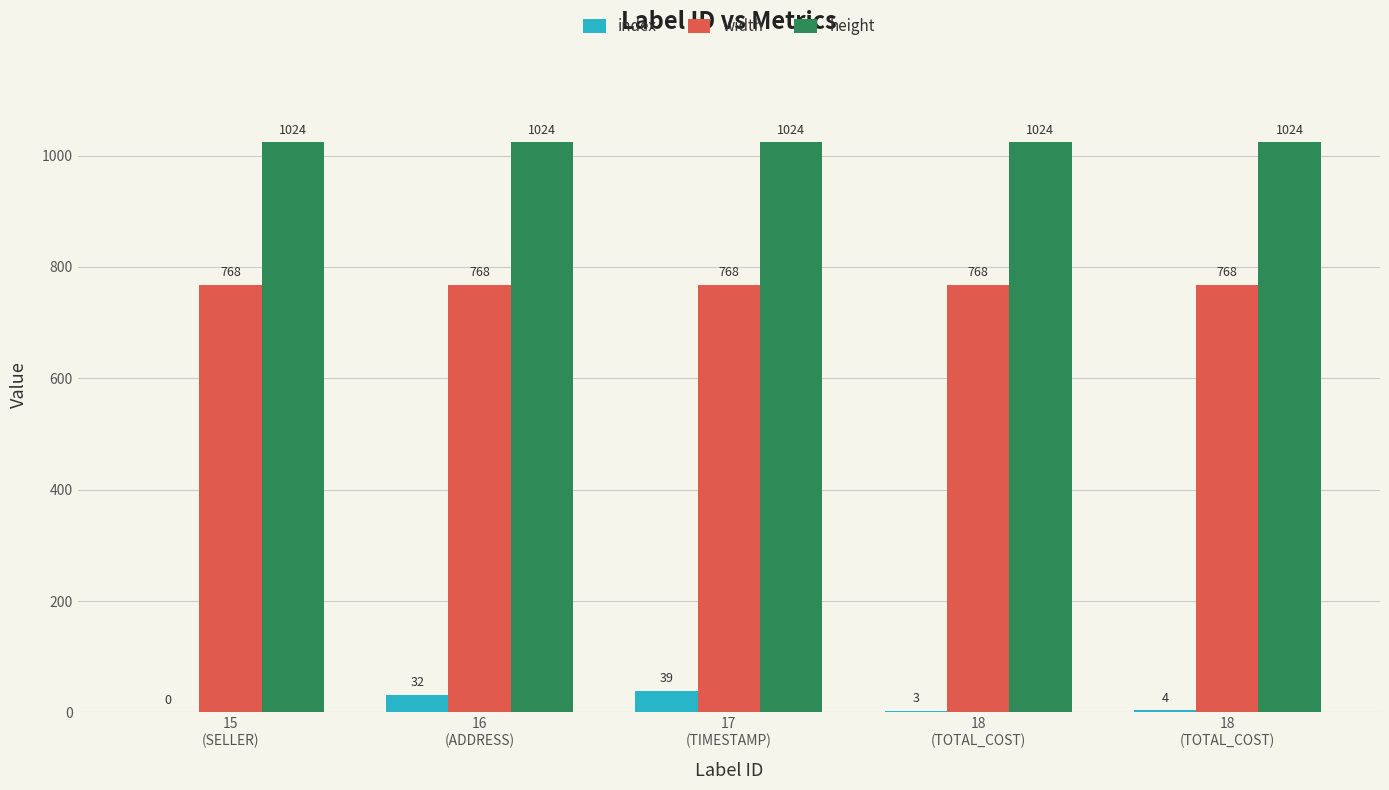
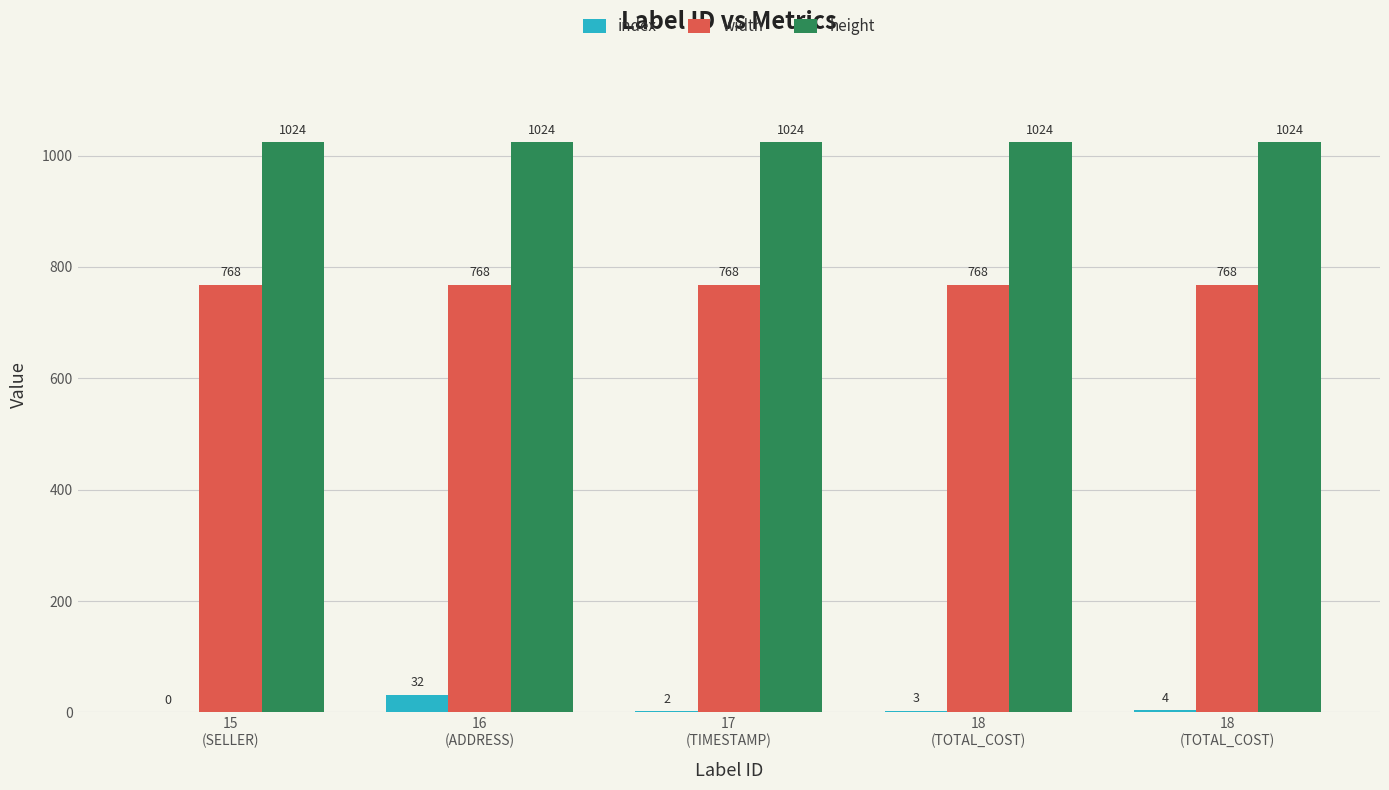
index, 17 (TIMESTAMP): 39 -> 2
